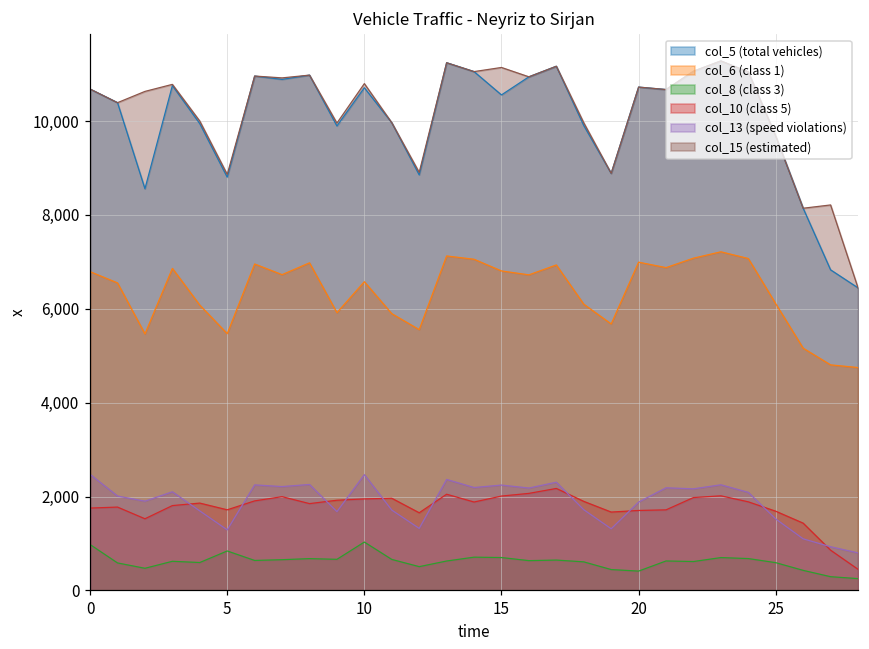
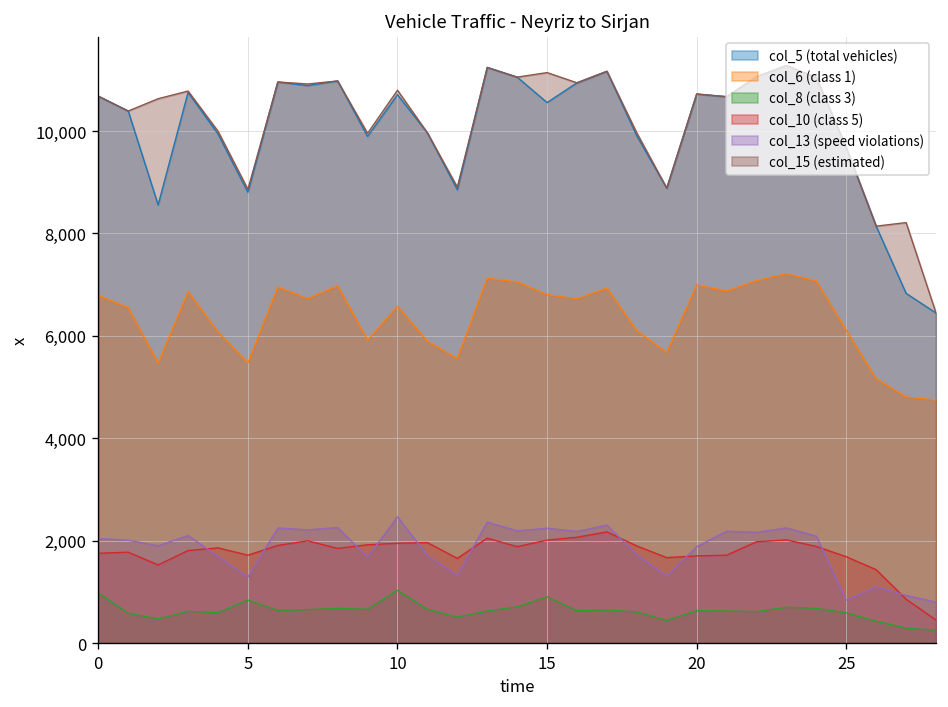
col_13 (speed violations), 0: 2,500 -> 2,000
col_8 (class 3), 15: 700 -> 900
col_8 (class 3), 20: 400 -> 600
col_13 (speed violations), 25: 1,500 -> 800
